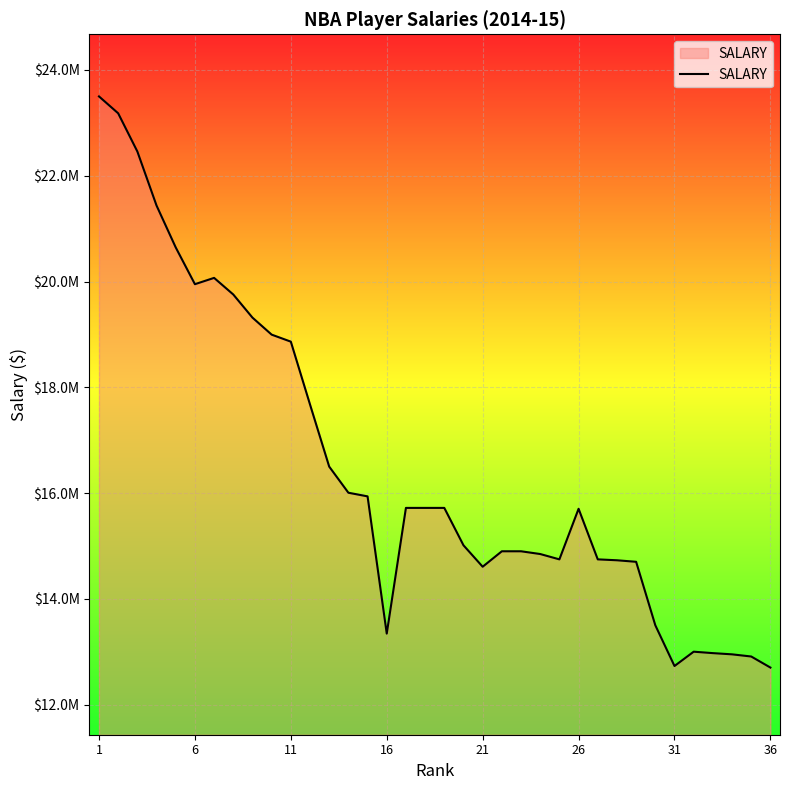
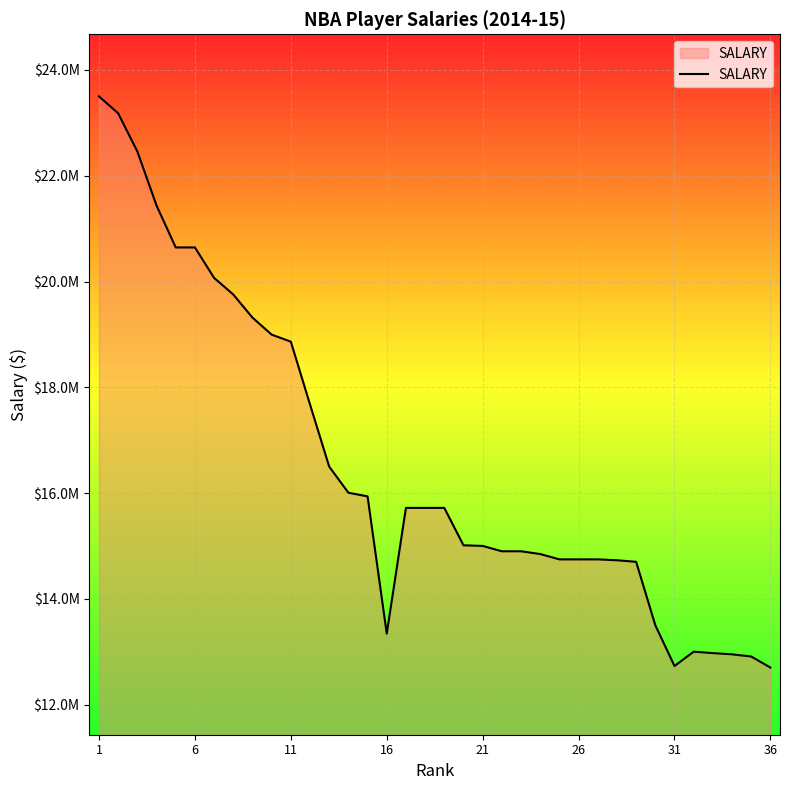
6: $19900000 -> $20600000
21: $14600000 -> $15000000
26: $15700000 -> $14700000
